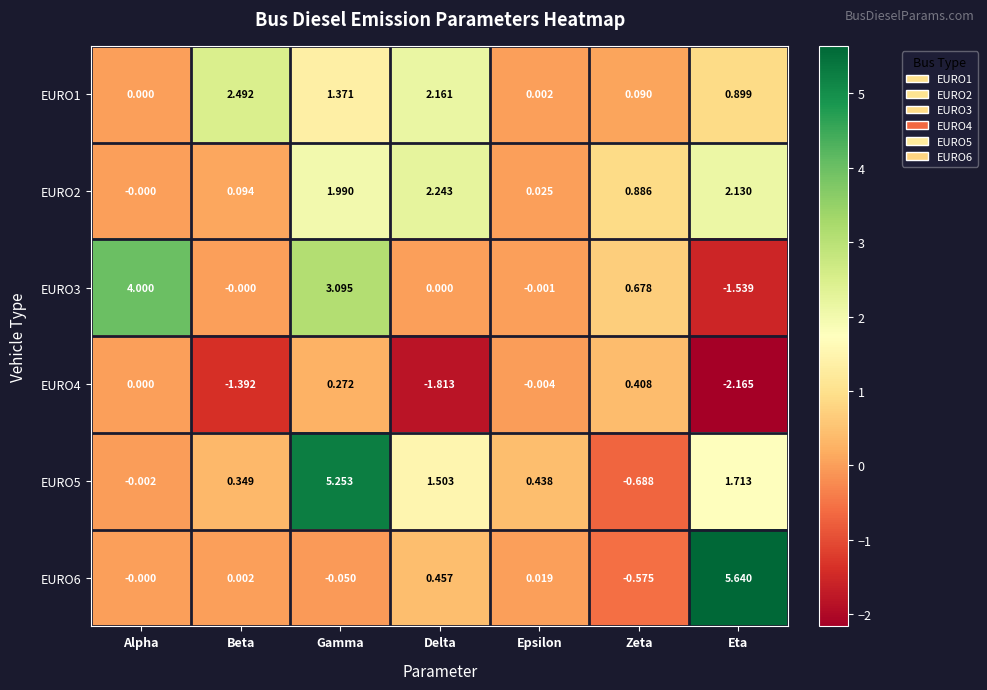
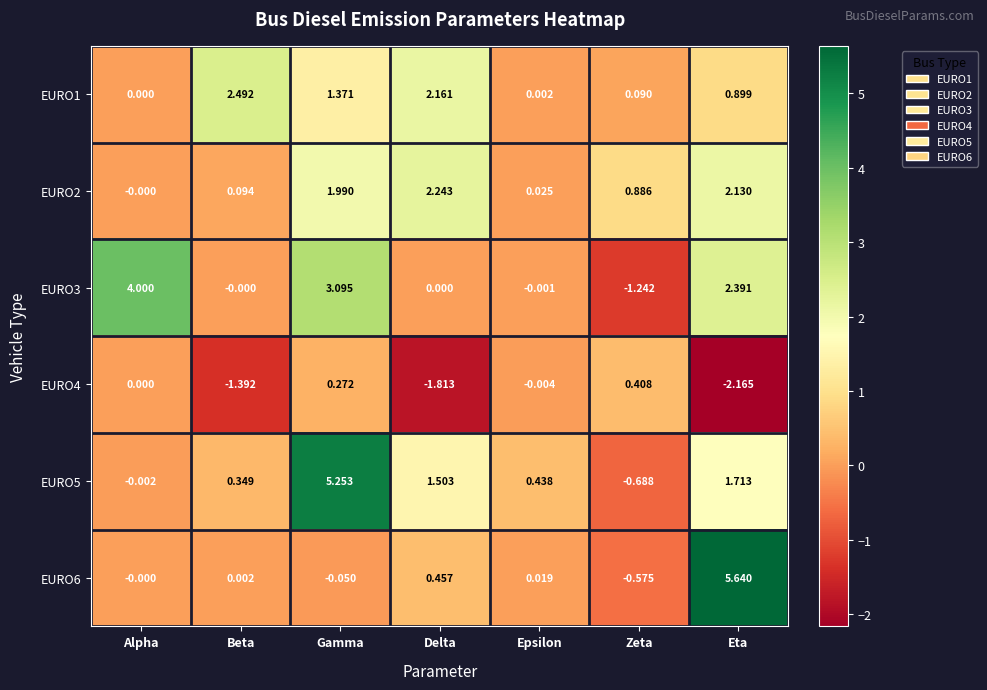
EURO3, Zeta: 0.678 -> -1.242
EURO3, Eta: -1.539 -> 2.391
